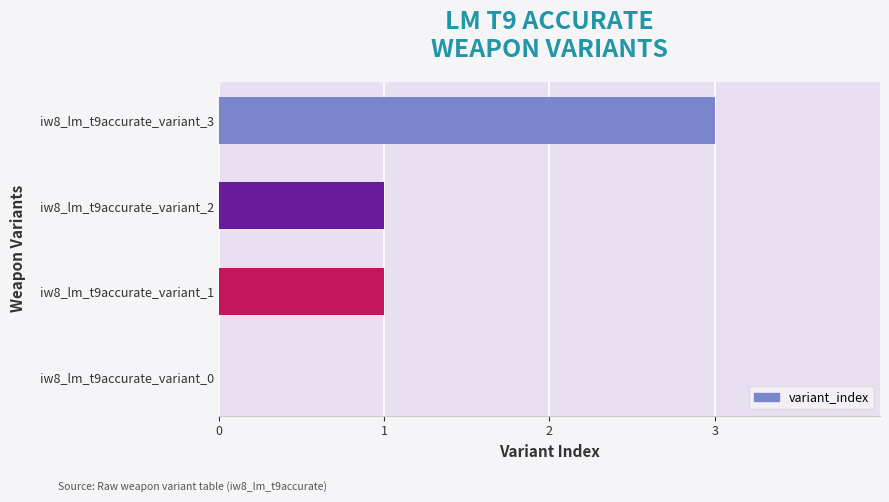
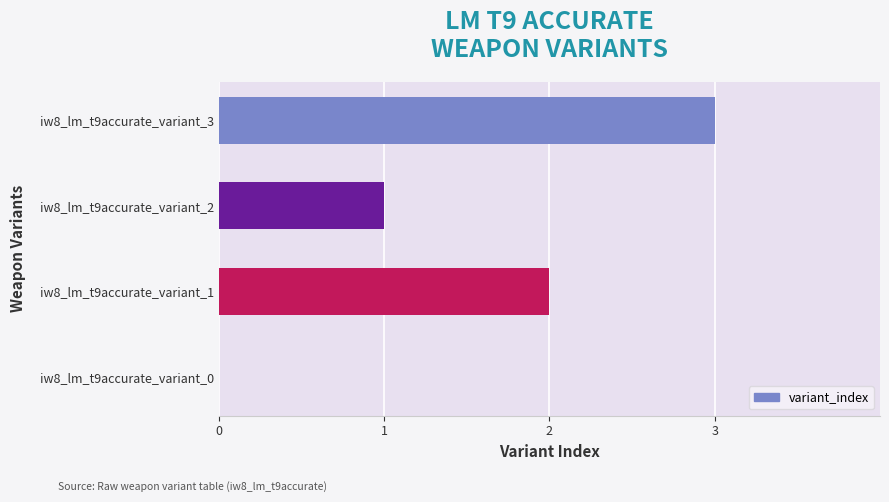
iw8_lm_t9accurate_variant_1: 1 -> 2
